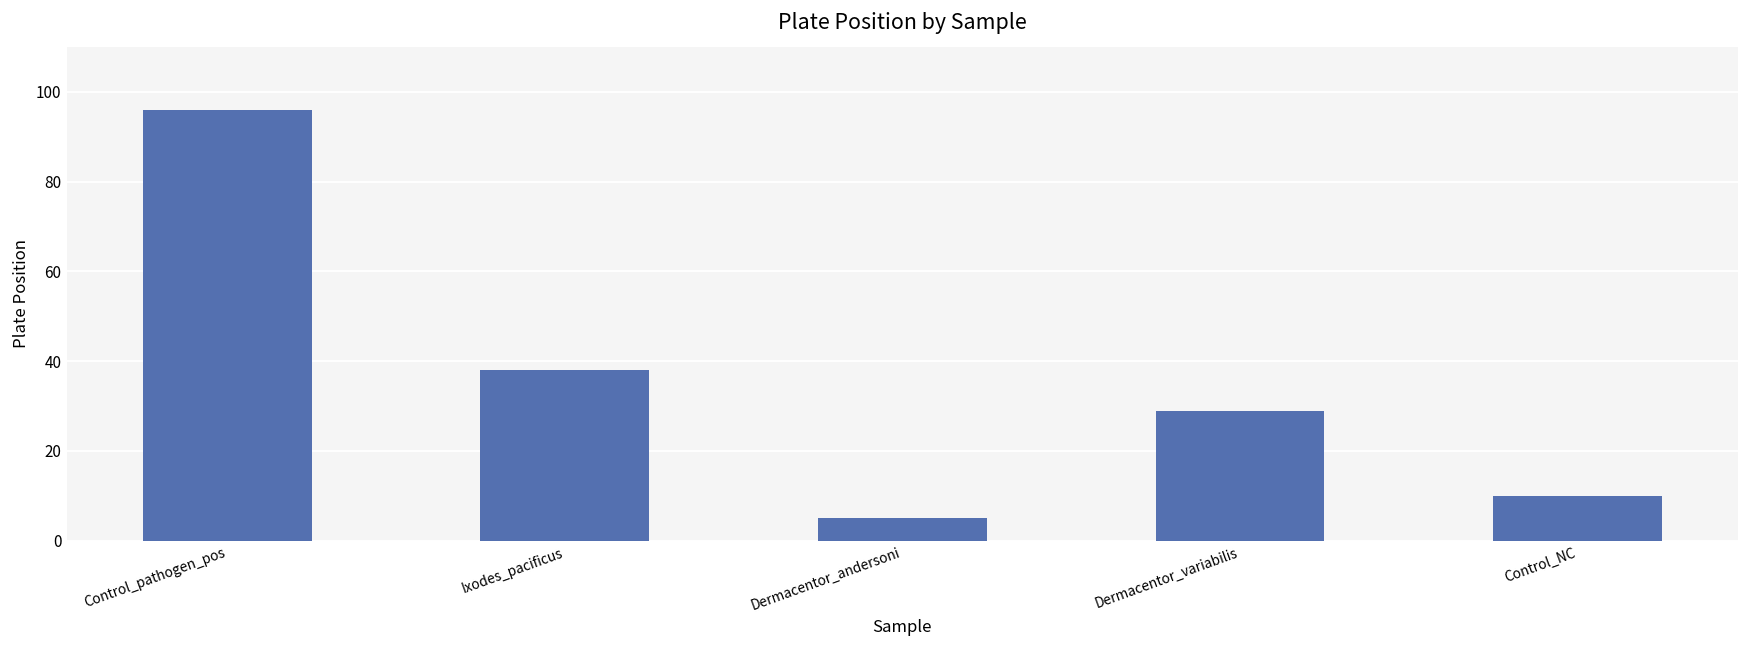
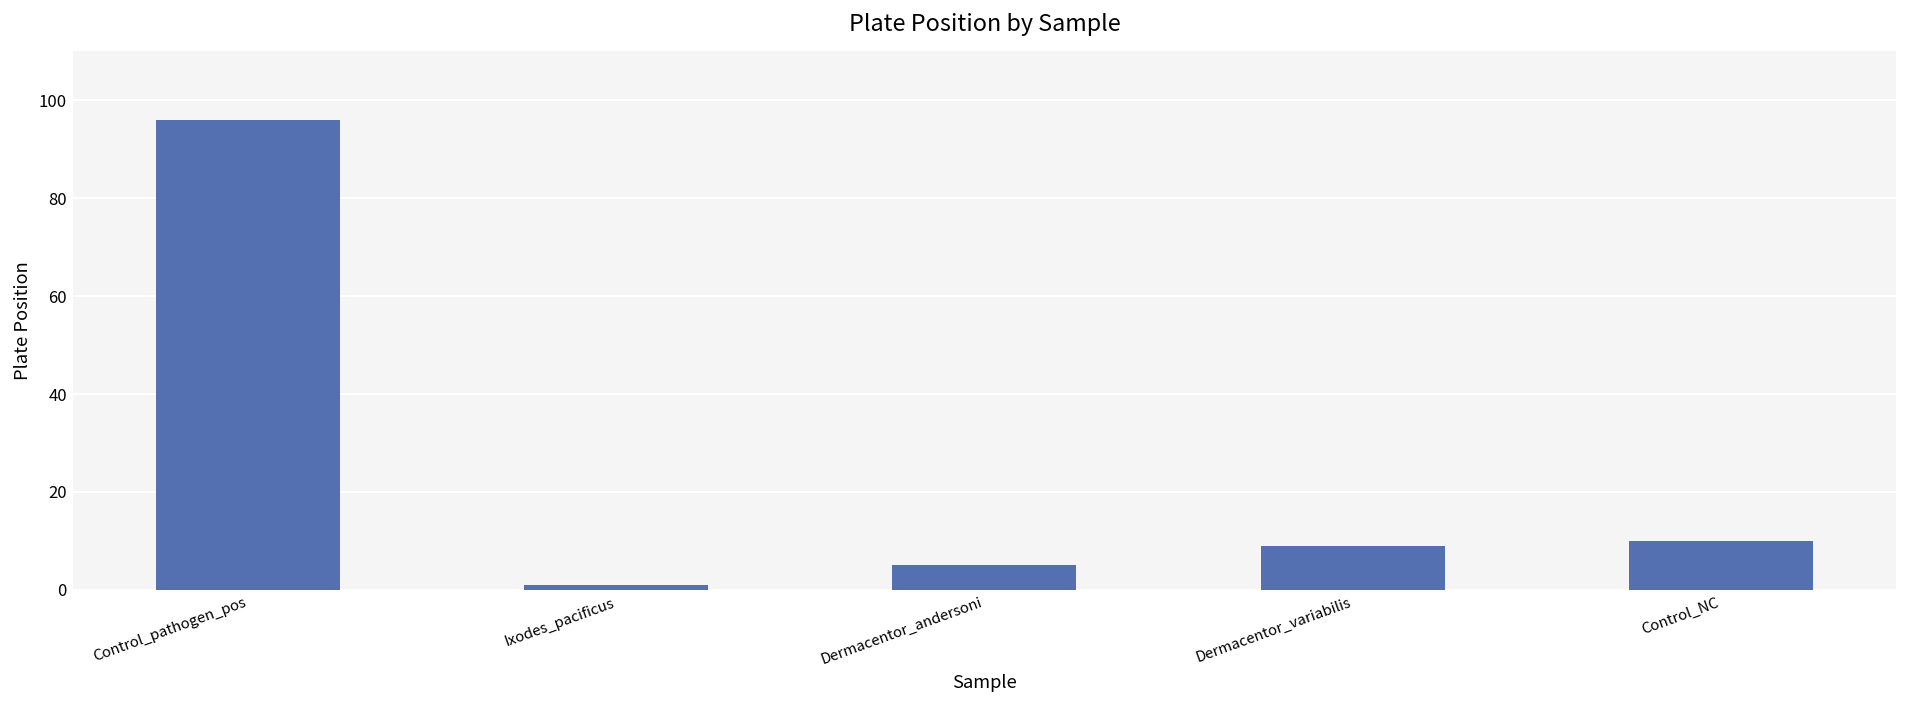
Ixodes_pacificus: 38 -> 1
Dermacentor_variabilis: 29 -> 9
